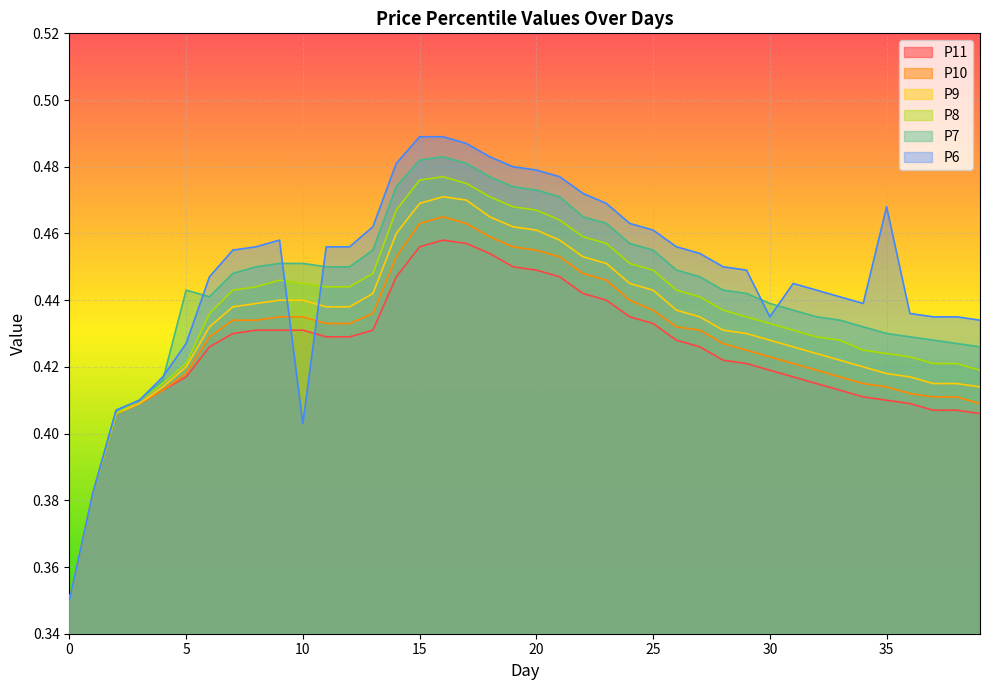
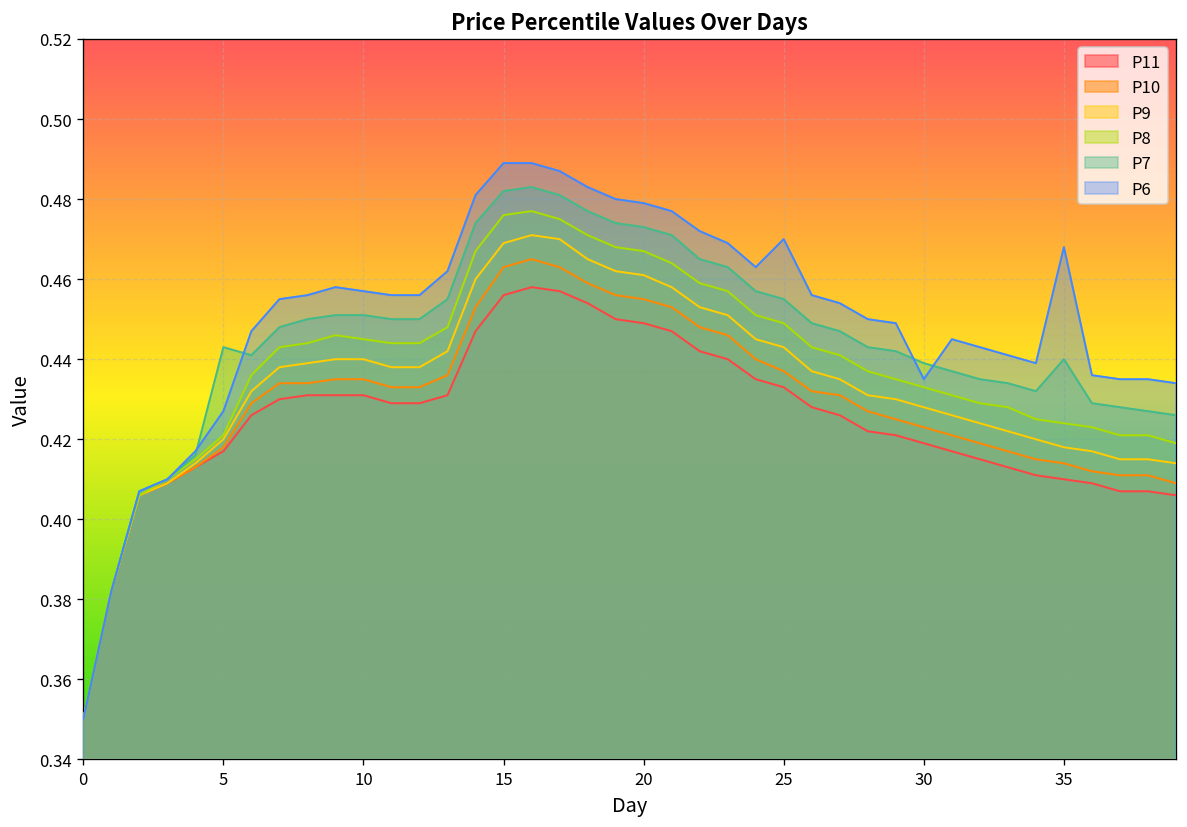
P6, 10: 0.403 -> 0.457
P6, 25: 0.461 -> 0.470
P7, 35: 0.43 -> 0.44
